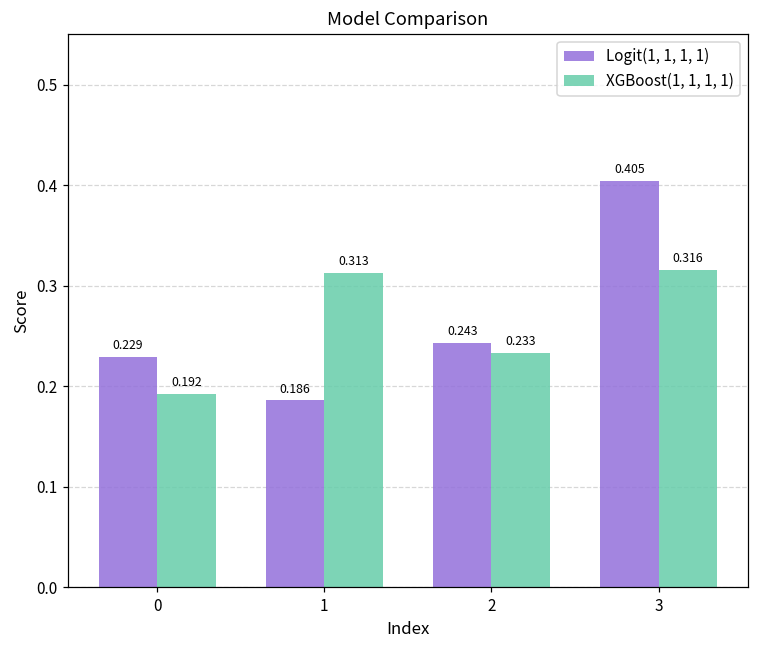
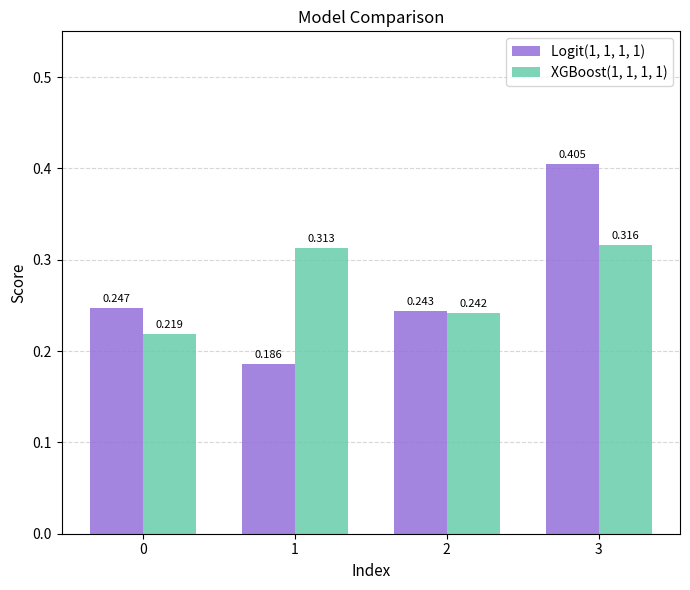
Logit(1, 1, 1, 1), 0: 0.229 -> 0.247
XGBoost(1, 1, 1, 1), 0: 0.192 -> 0.219
XGBoost(1, 1, 1, 1), 2: 0.233 -> 0.242
